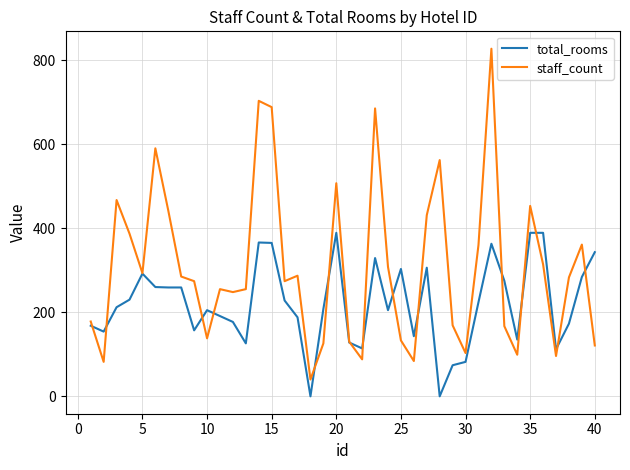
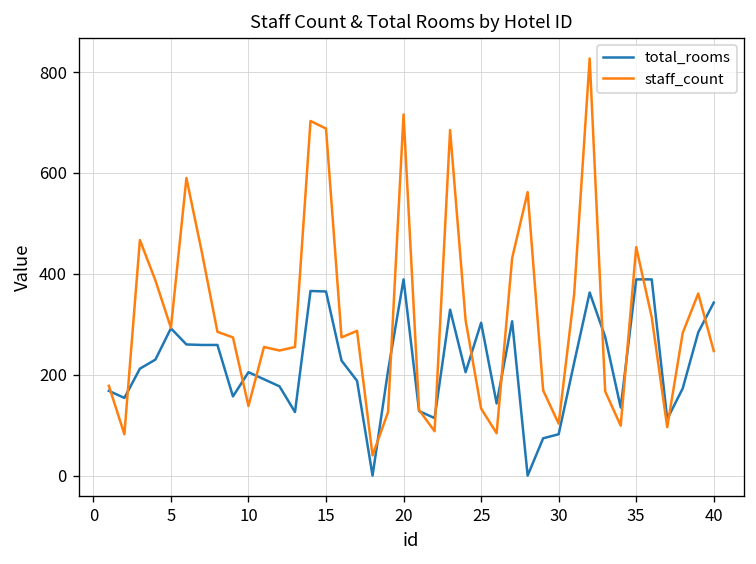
staff_count, 20: 510 -> 720
staff_count, 40: 120 -> 250
